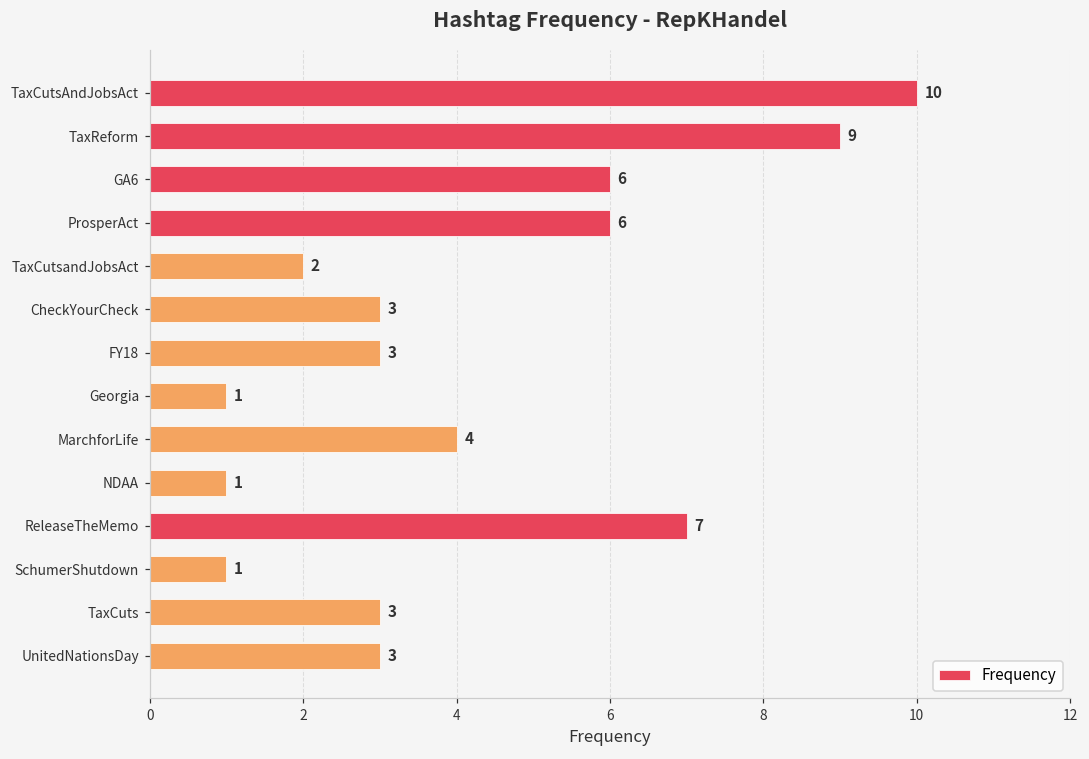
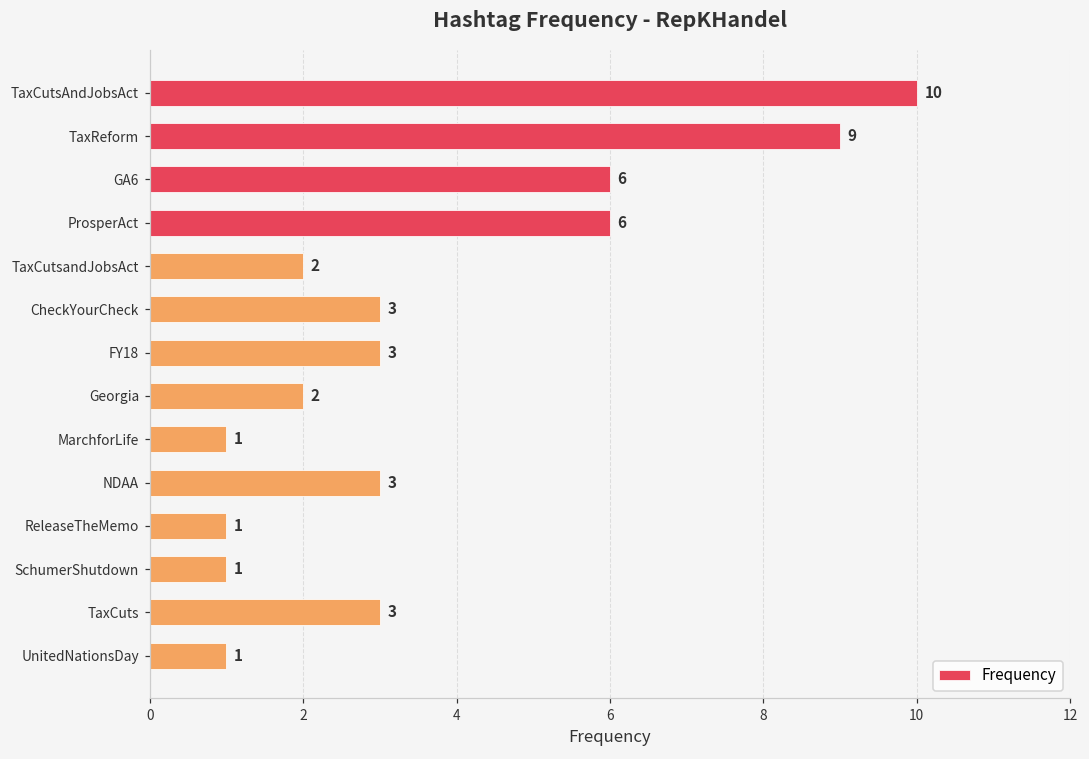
Georgia: 1 -> 2
MarchforLife: 4 -> 1
NDAA: 1 -> 3
ReleaseTheMemo: 7 -> 1
UnitedNationsDay: 3 -> 1
